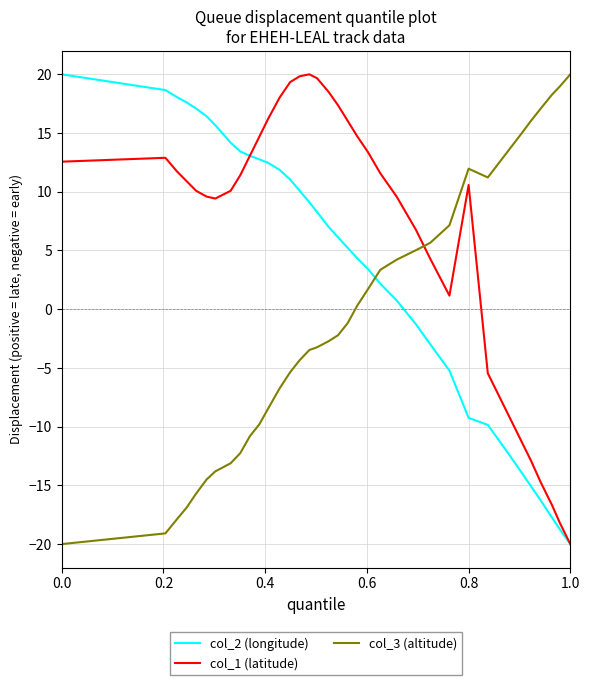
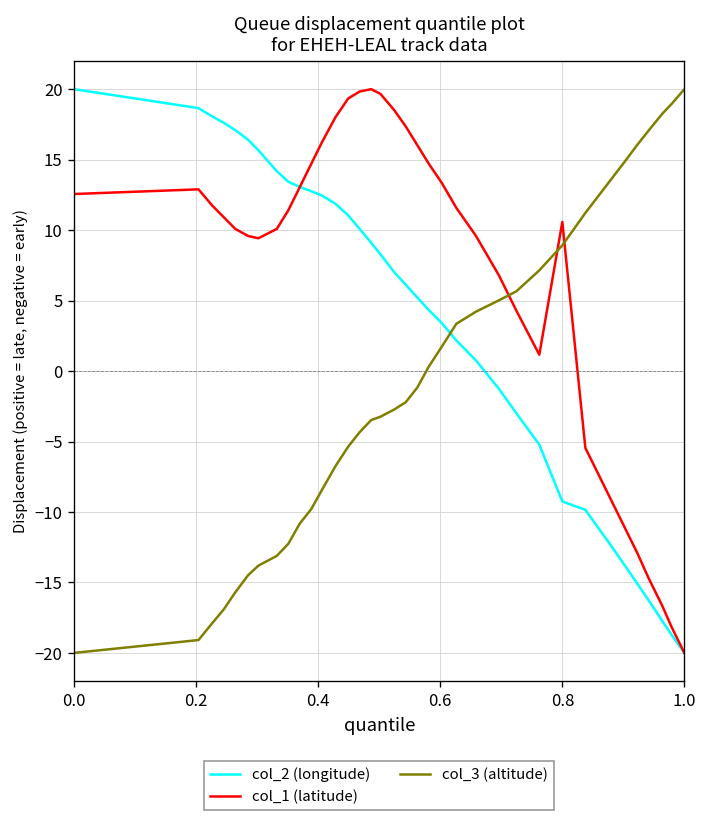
col_3 (altitude), 0.8: 12.0 -> 8.9
